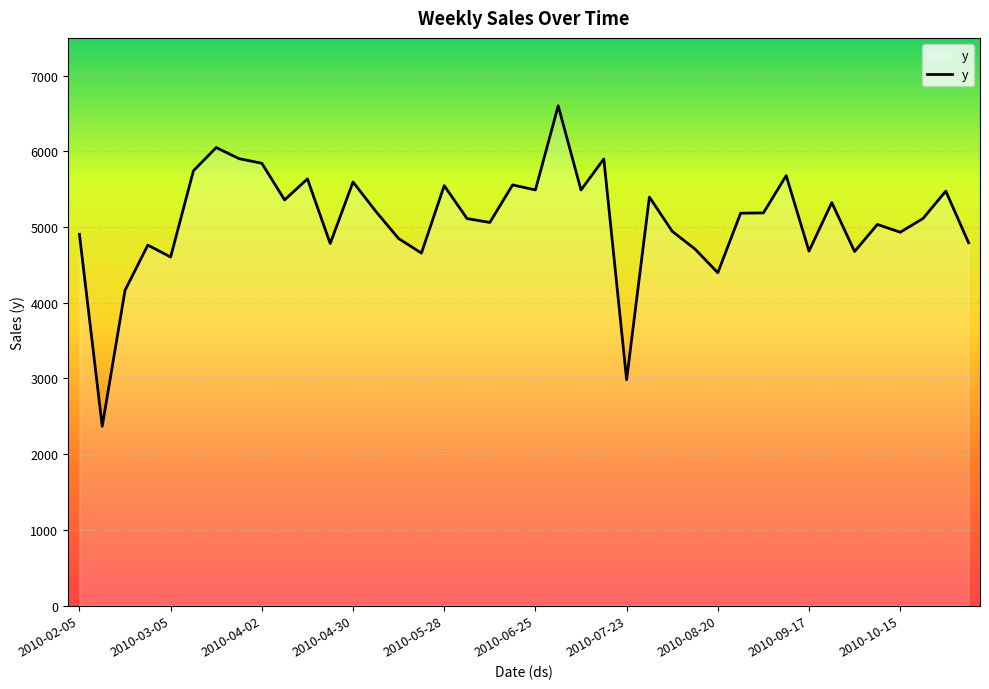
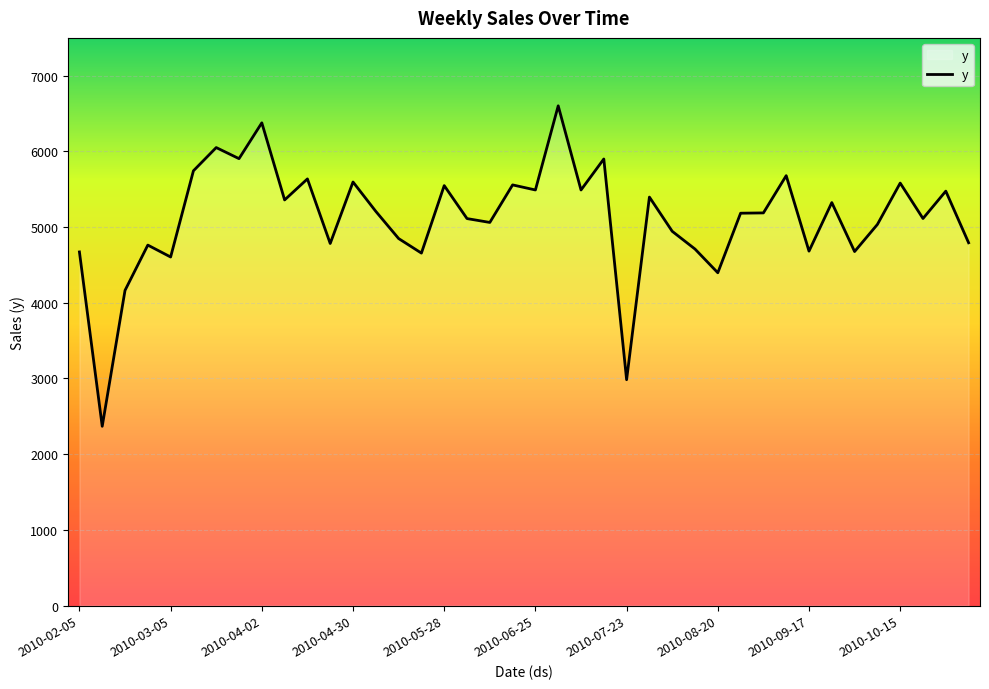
2010-02-05: 4900 -> 4700
2010-04-02: 5800 -> 6400
2010-10-15: 4900 -> 5600
